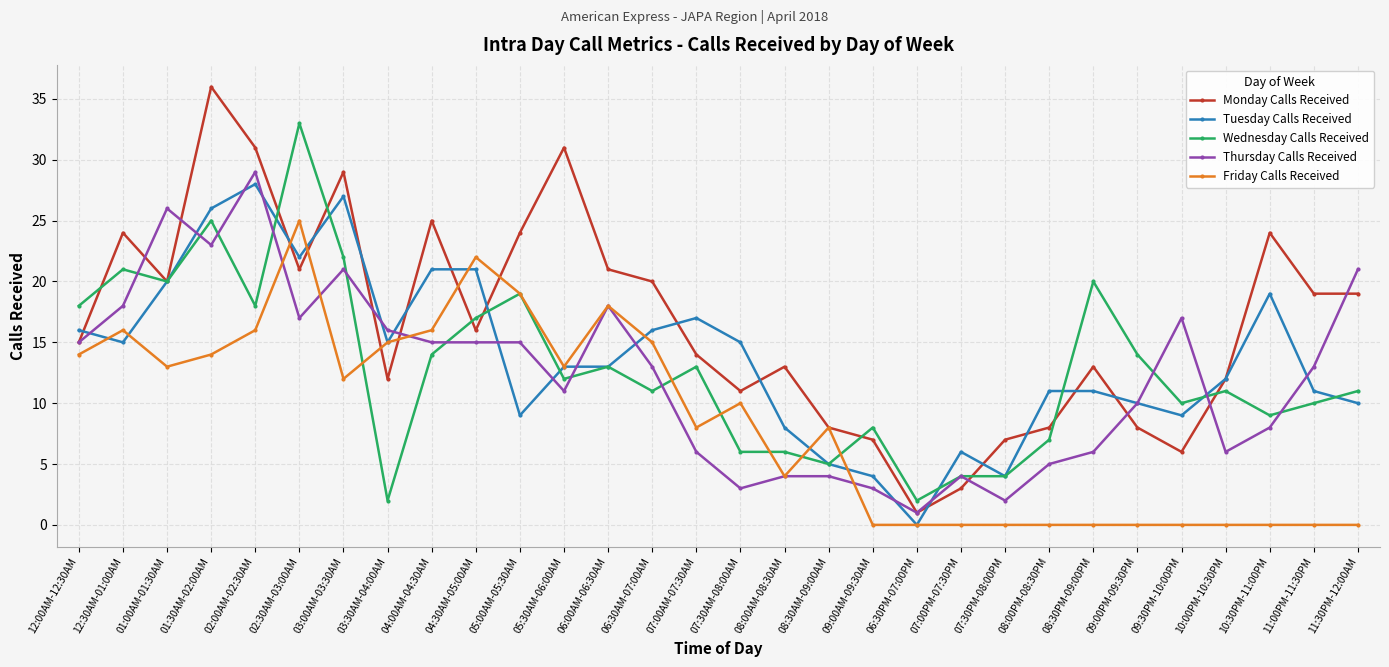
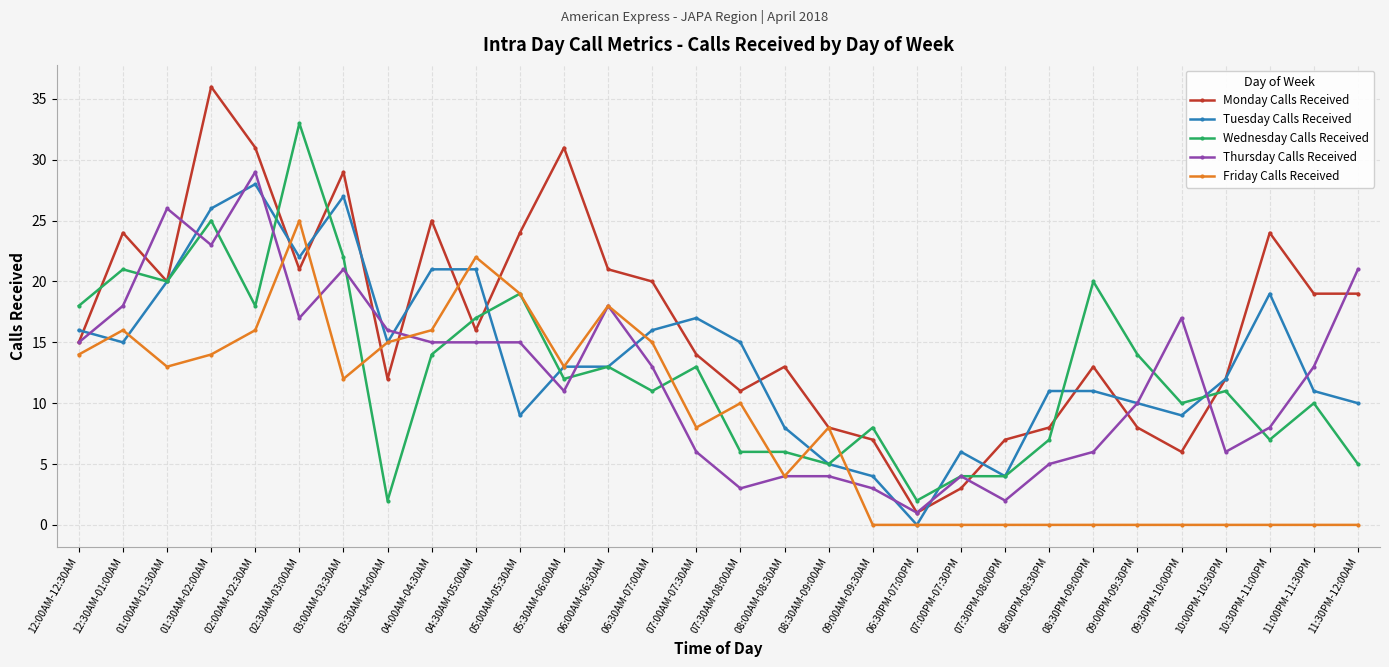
Wednesday Calls Received, 10:30PM-11:00PM: 9 -> 7
Wednesday Calls Received, 11:30PM-12:00AM: 11 -> 5
